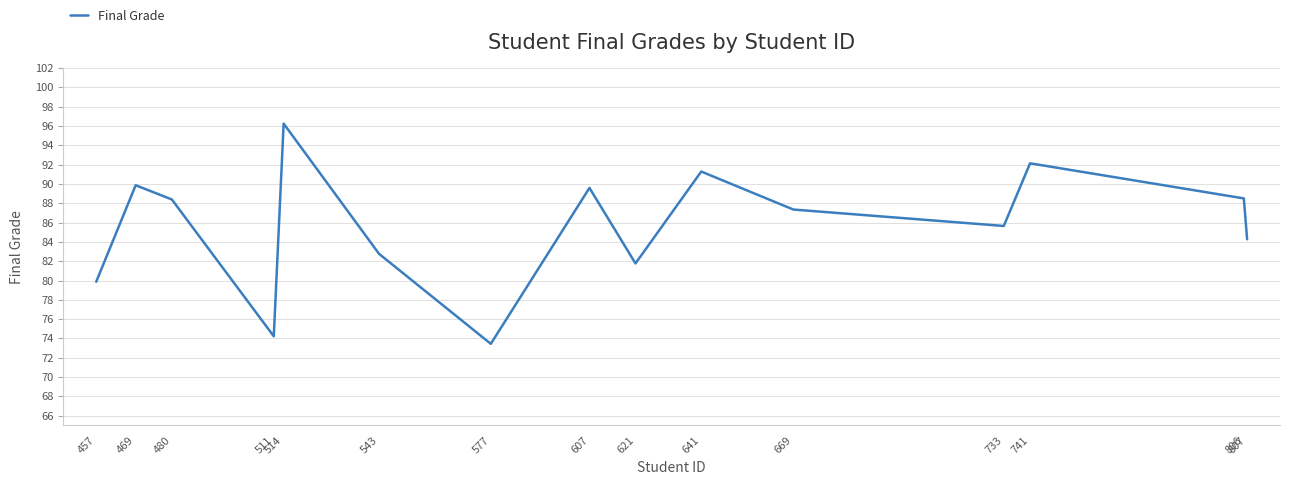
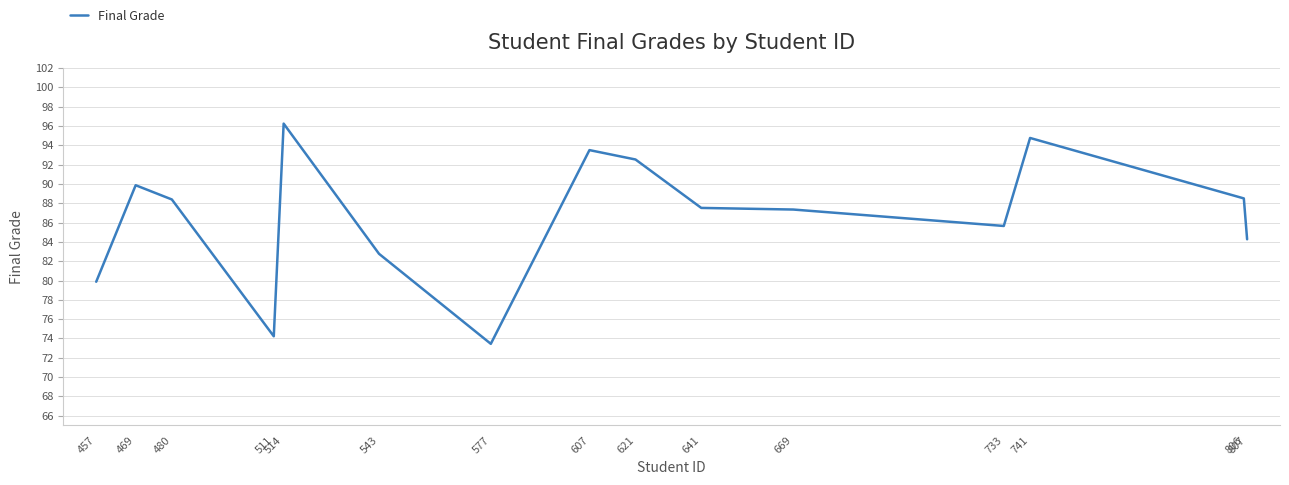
607: 90 -> 94
621: 82 -> 93
641: 91 -> 88
741: 92 -> 95
